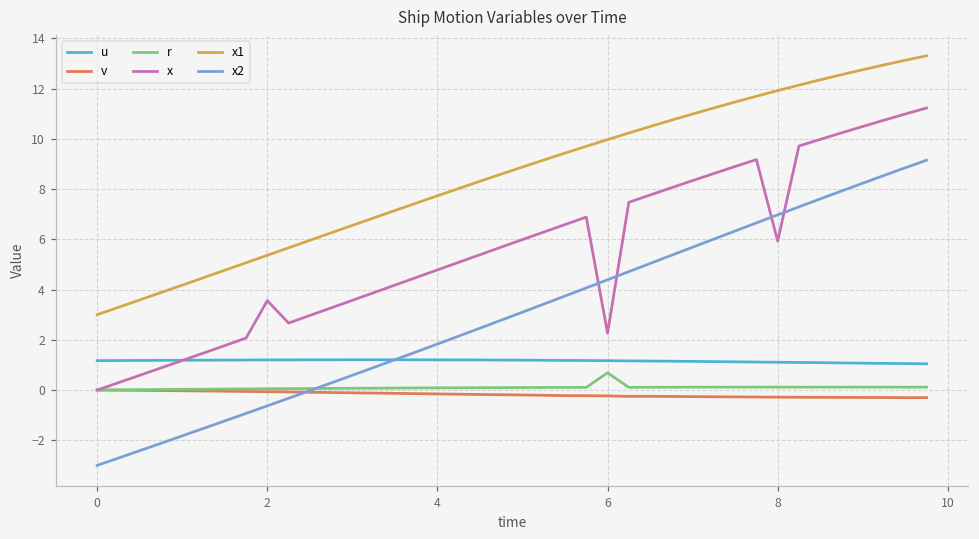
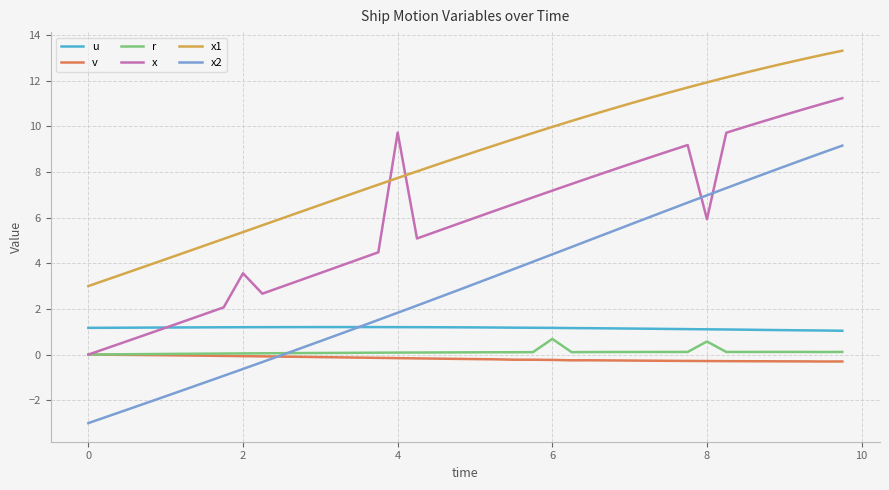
x, 4: 4.8 -> 9.7
x, 6: 2.3 -> 7.2
r, 8: 0.1 -> 0.6
